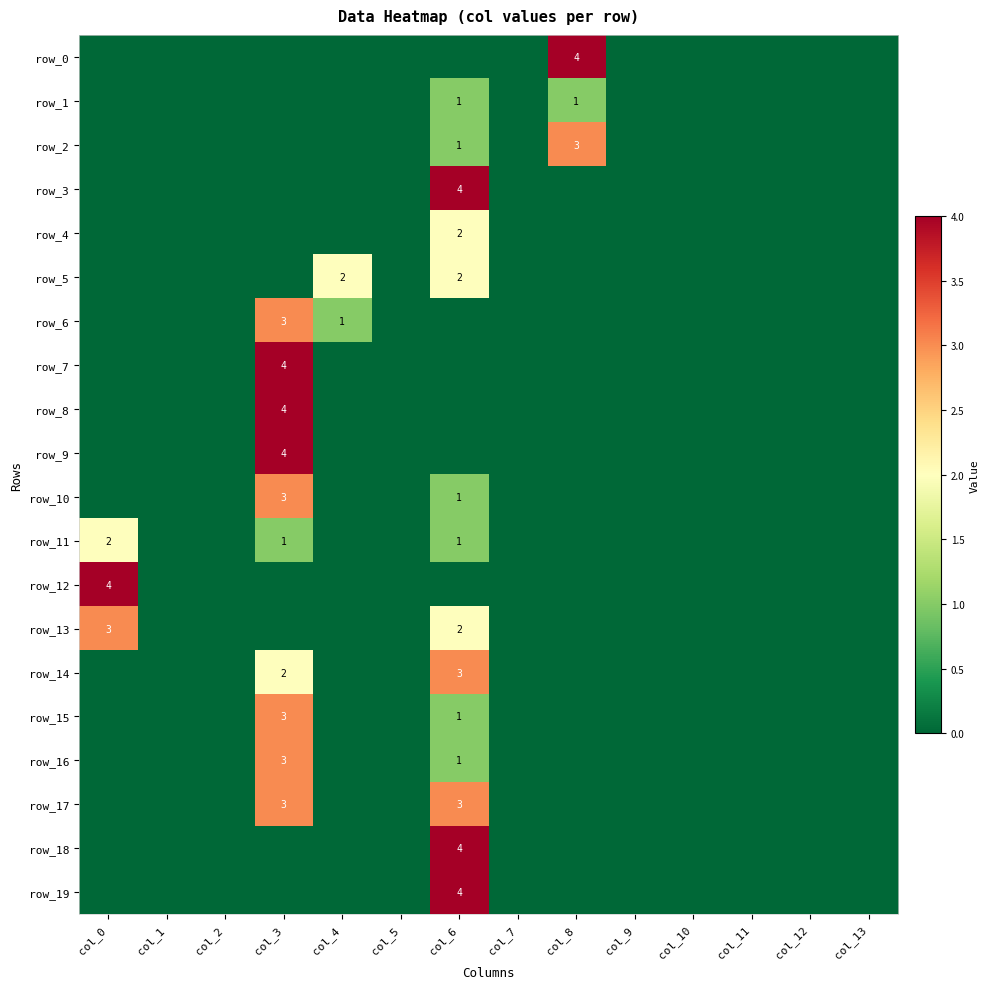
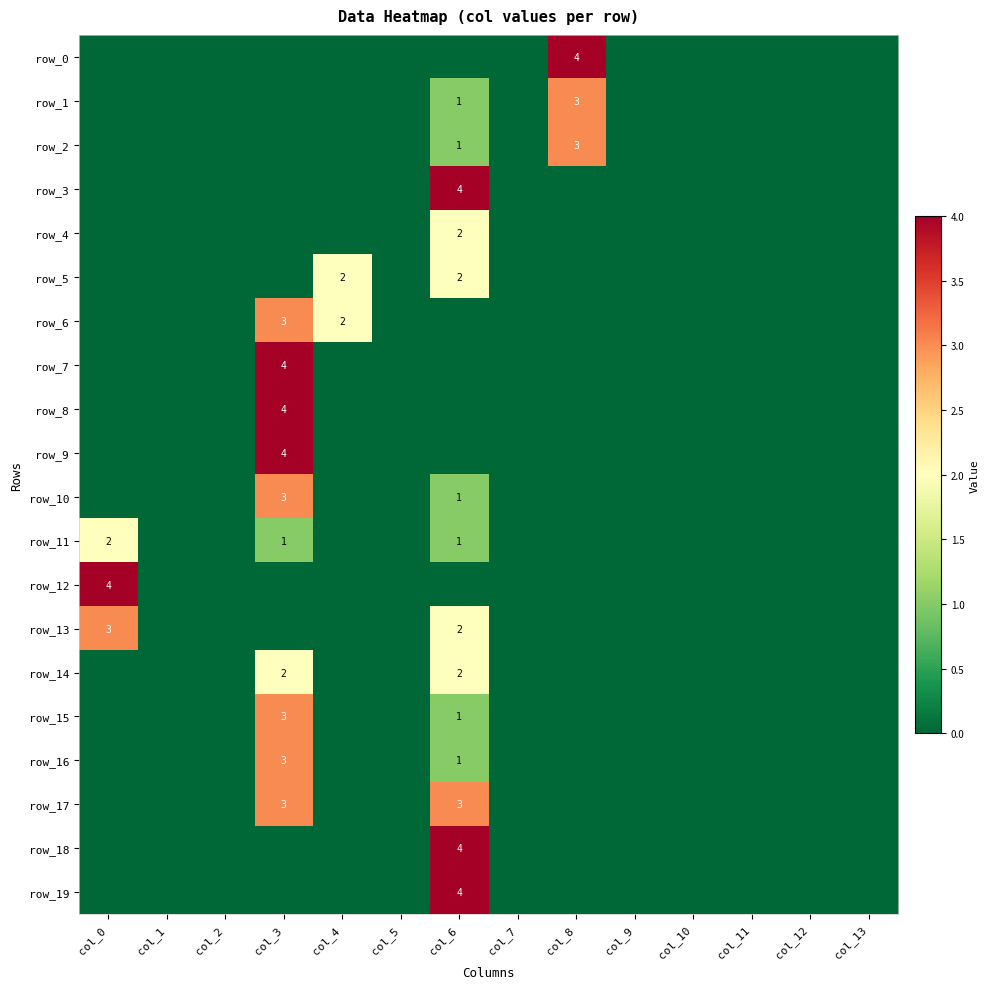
row_1, col_8: 1 -> 3
row_6, col_4: 1 -> 2
row_14, col_6: 3 -> 2
